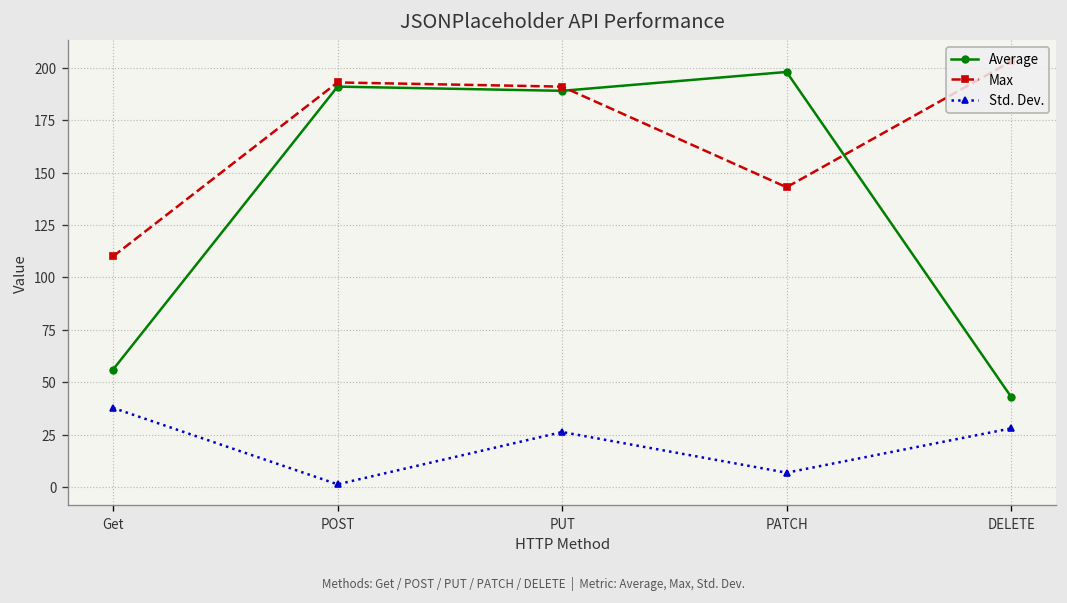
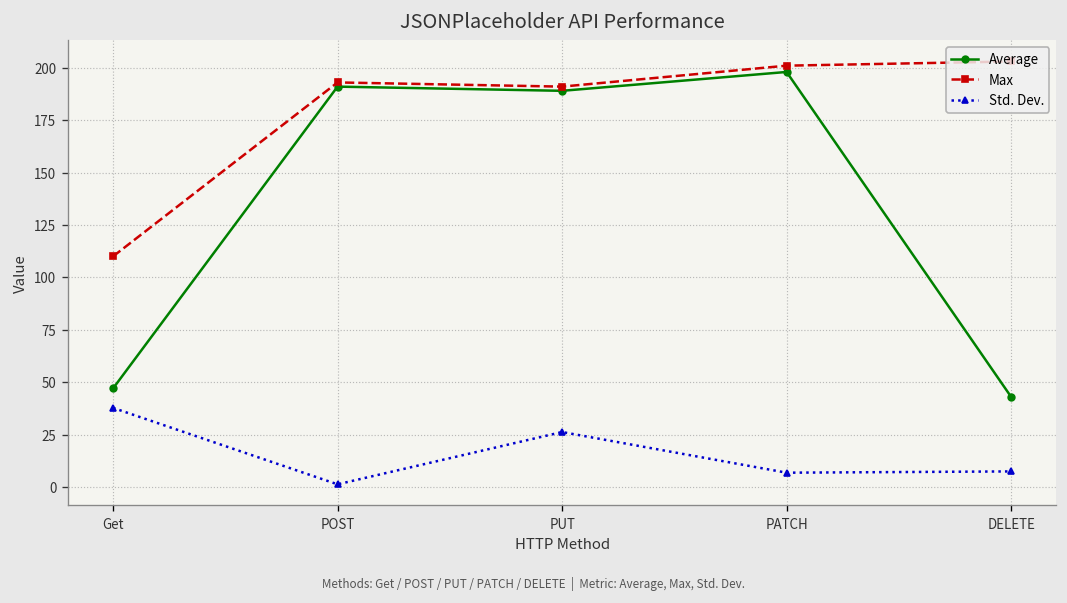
Average, Get: 56 -> 47
Max, PATCH: 143 -> 201
Std. Dev., DELETE: 28 -> 7
